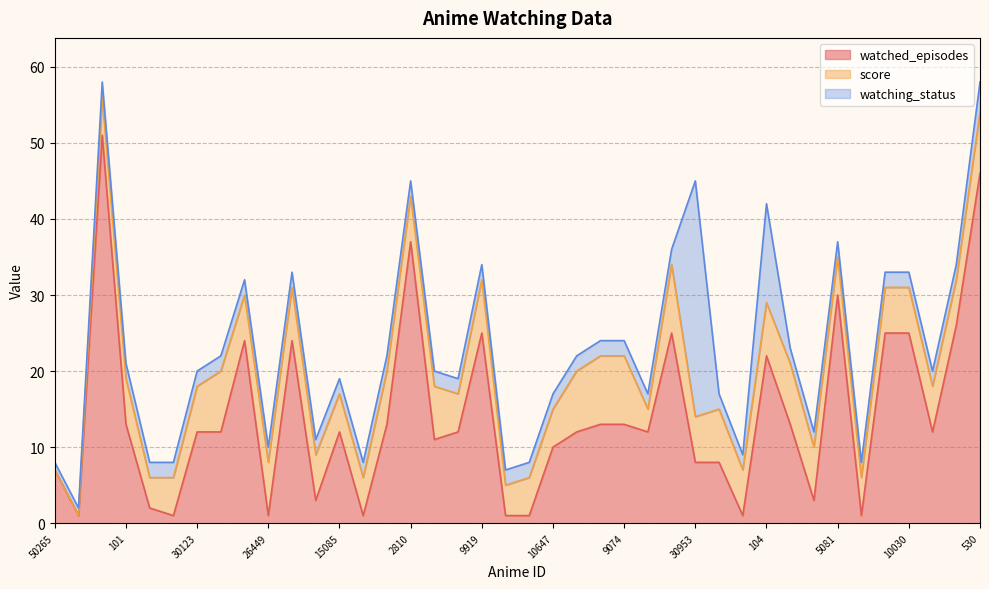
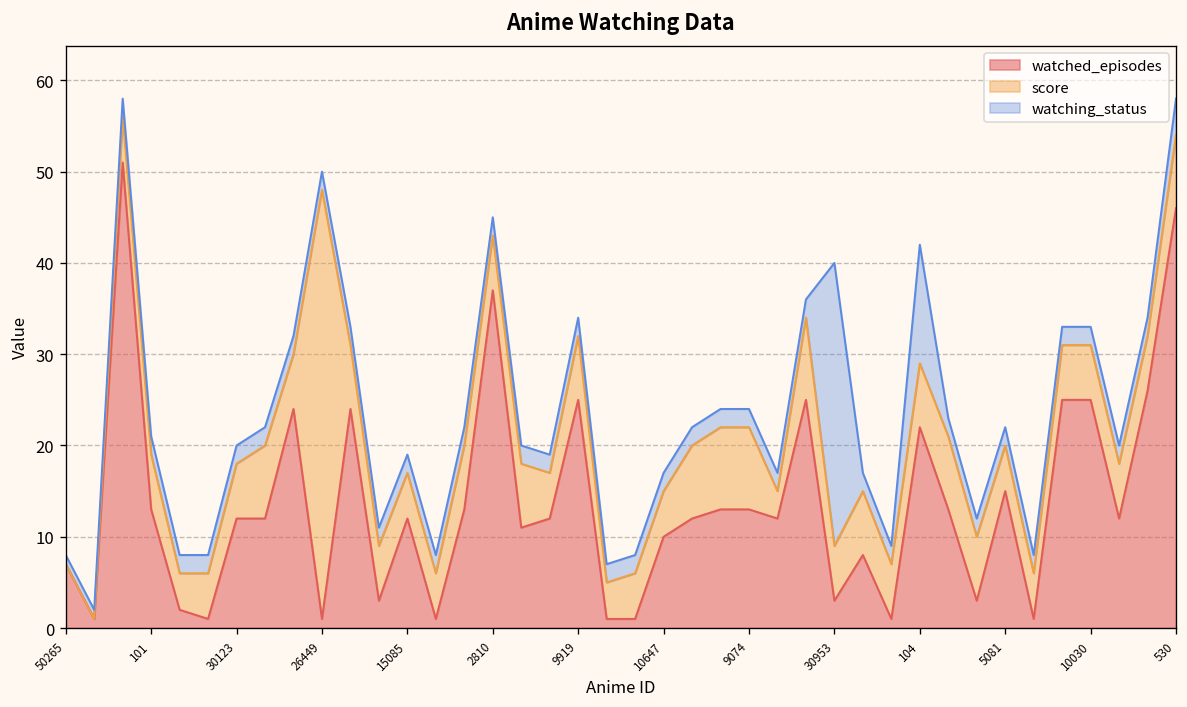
score, 26449: 7 -> 47
watched_episodes, 30953: 8 -> 3
watched_episodes, 5081: 30 -> 15
